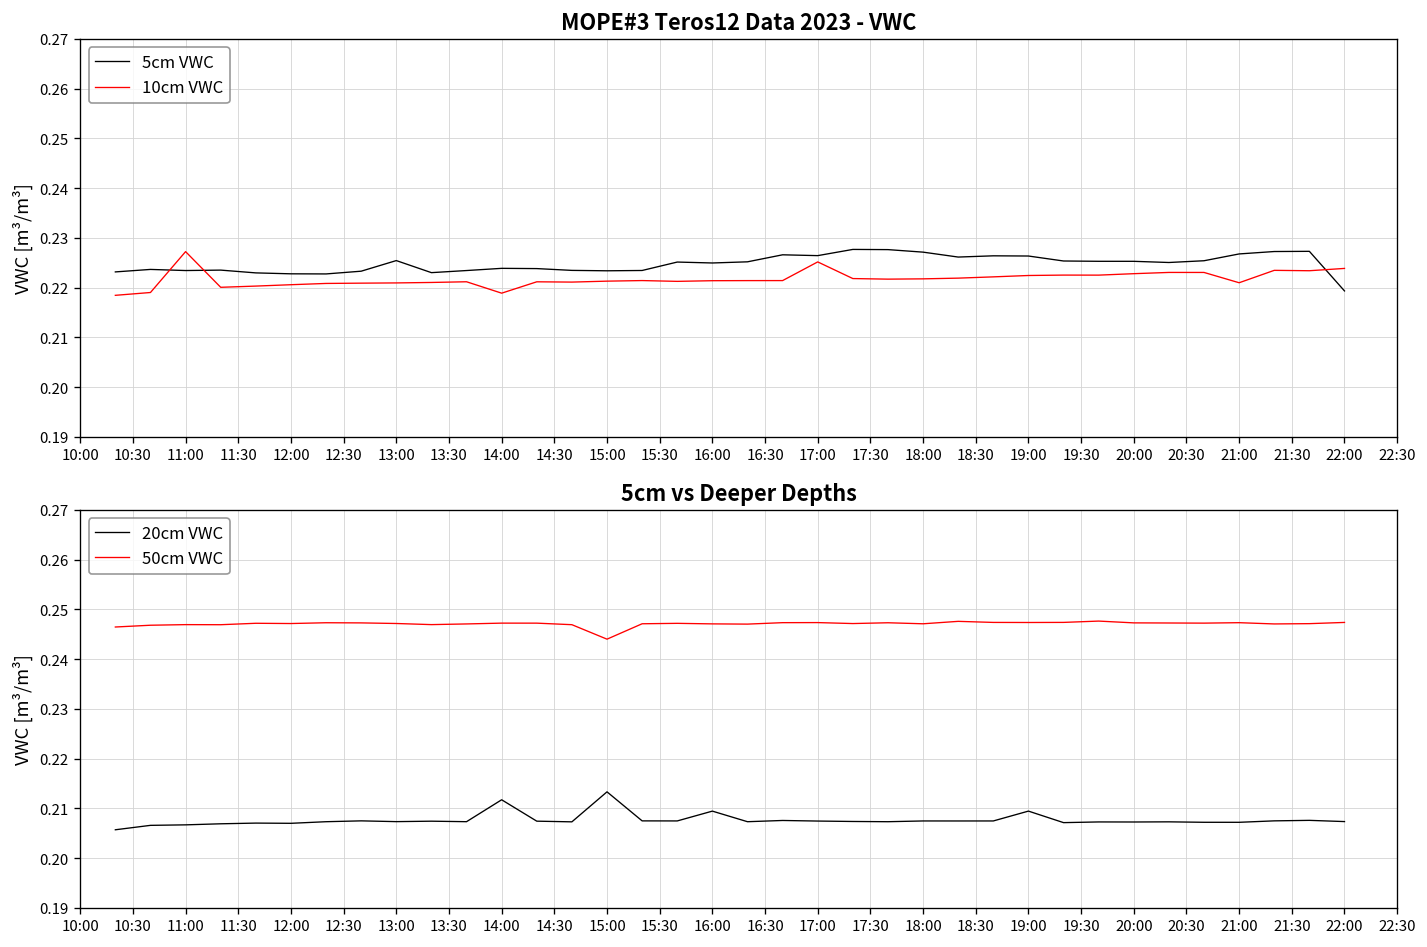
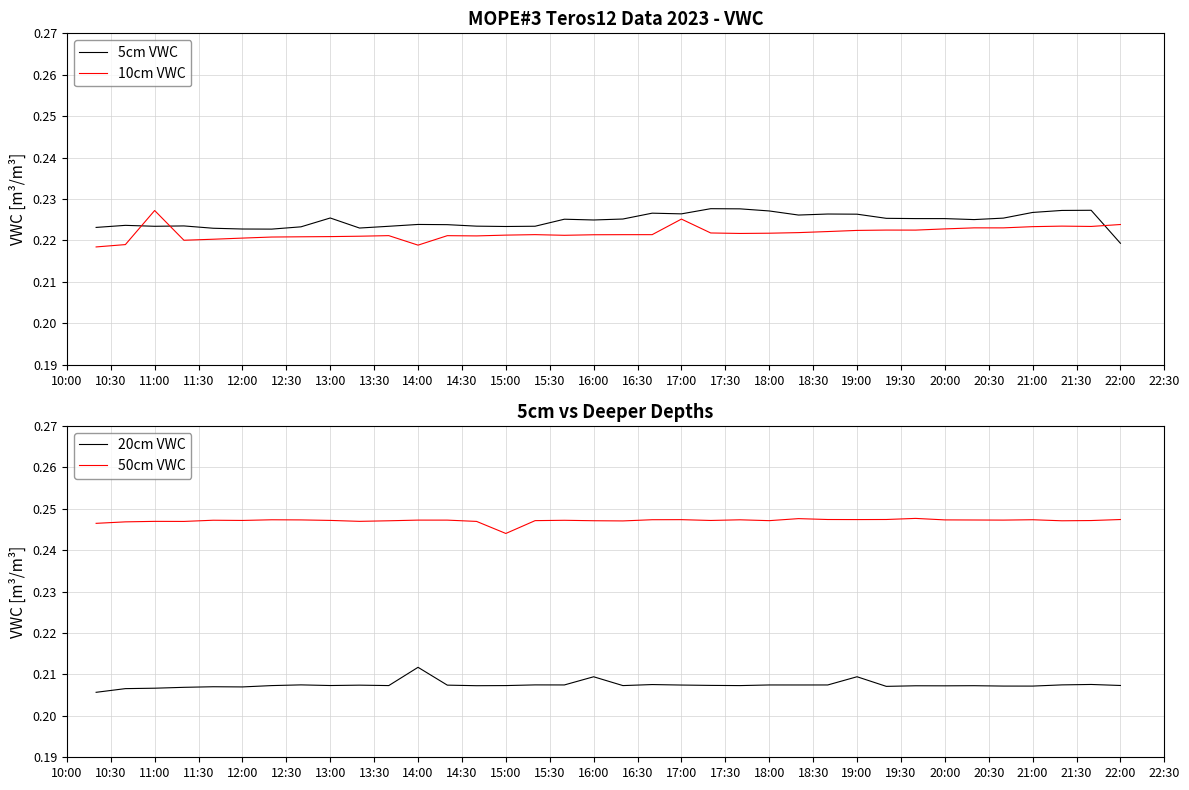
MOPE#3 Teros12 Data 2023 - VWC, 10cm VWC, 21:00: 0.221 -> 0.223
5cm vs Deeper Depths, 20cm VWC, 15:00: 0.213 -> 0.207
